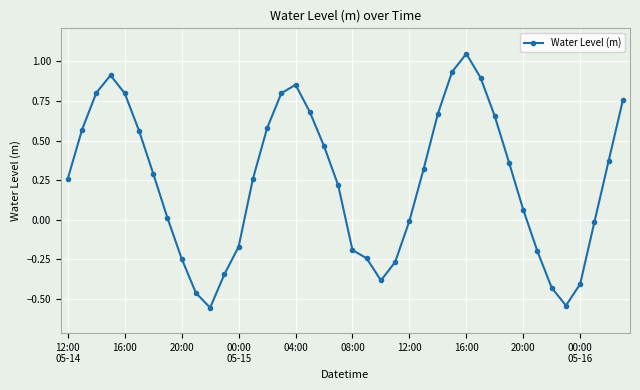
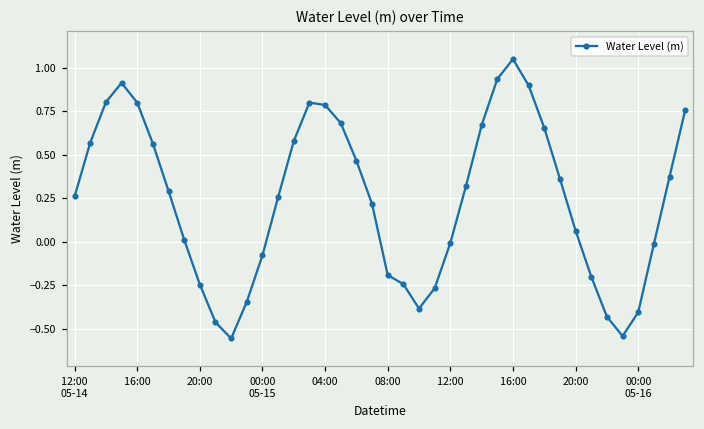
00:00 05-15: -0.17 -> -0.08
04:00: 0.85 -> 0.78
